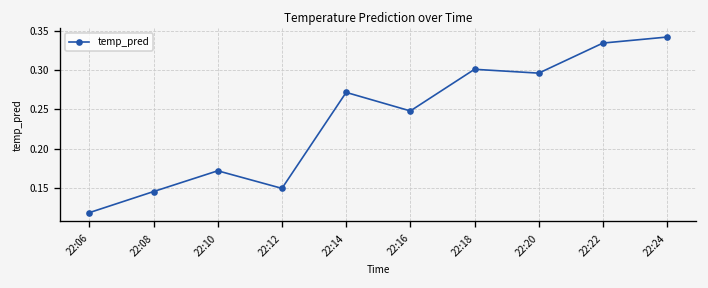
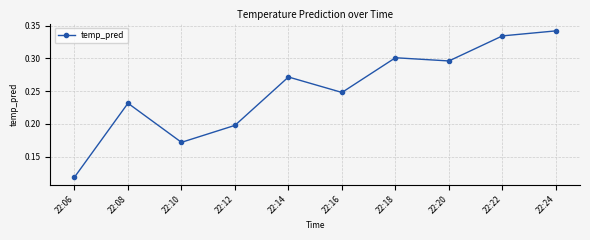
22:08: 0.15 -> 0.23
22:12: 0.15 -> 0.20
